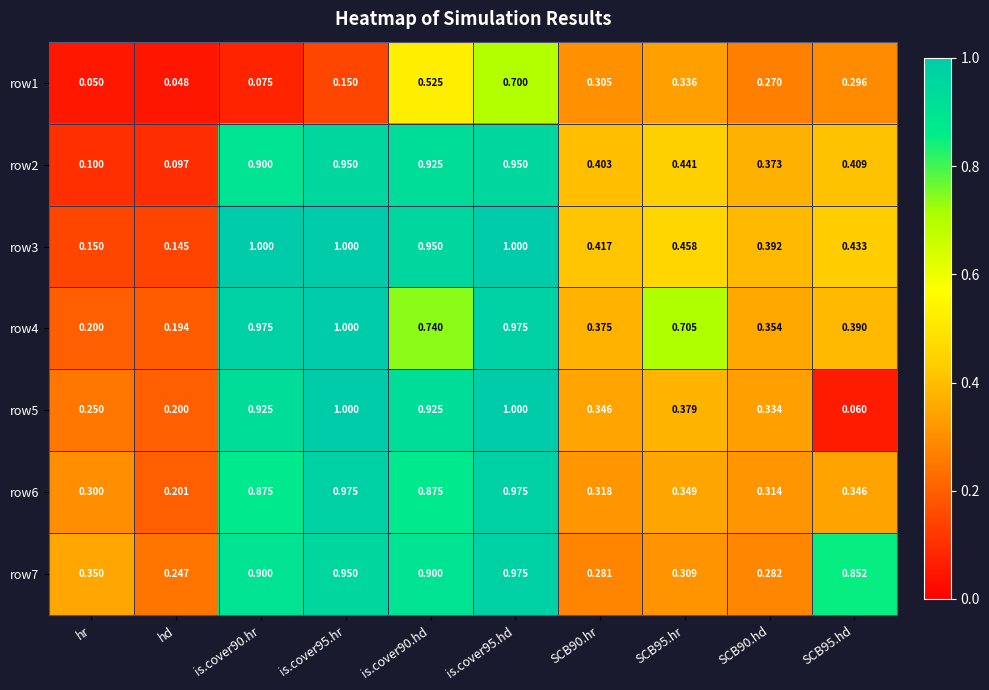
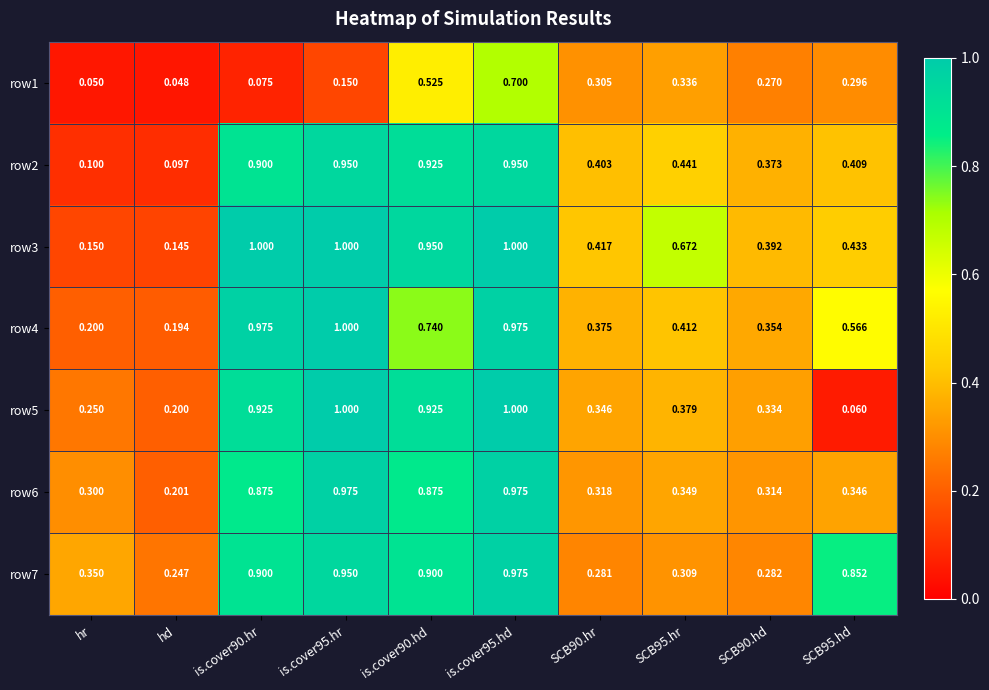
row3, SCB95.hr: 0.458 -> 0.672
row4, SCB95.hr: 0.705 -> 0.412
row4, SCB95.hd: 0.390 -> 0.566
